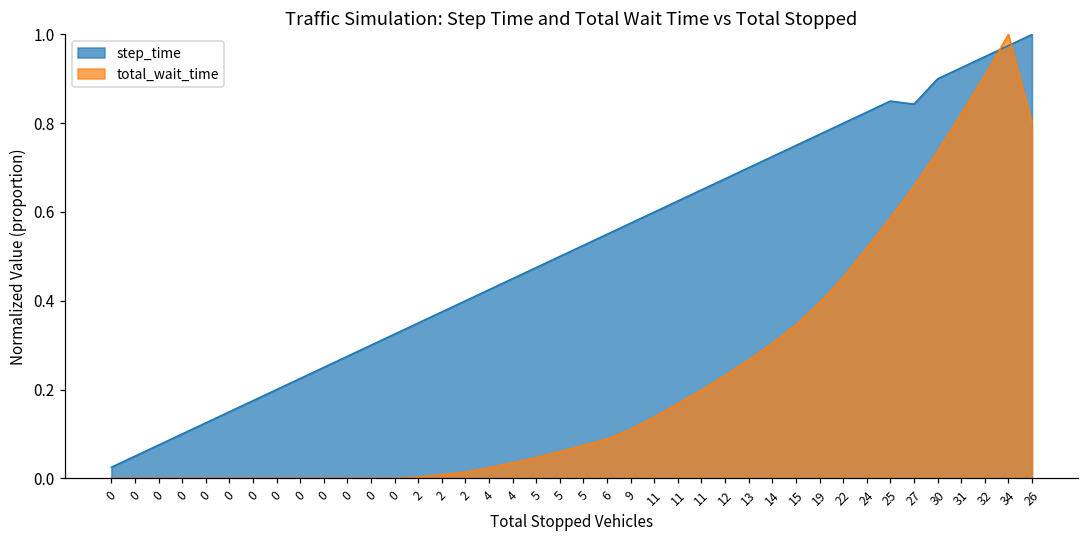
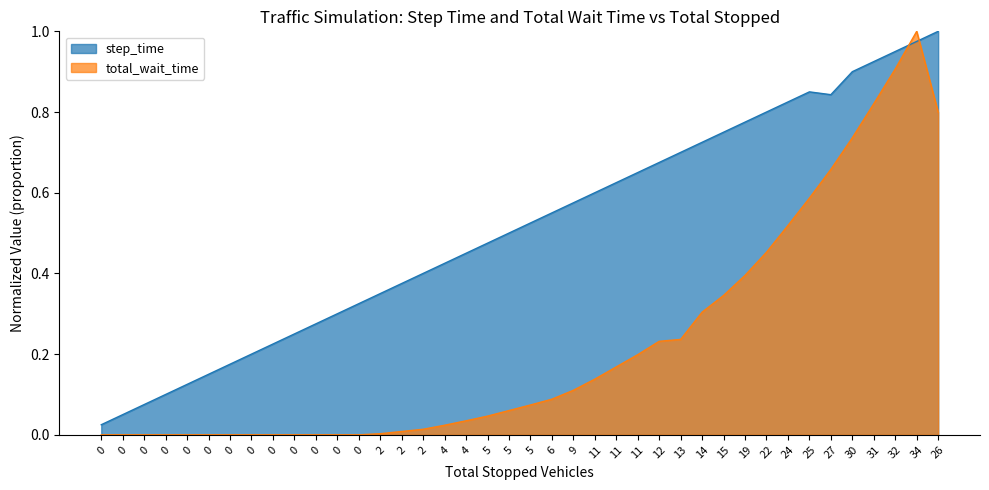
total_wait_time, 13: 0.27 -> 0.24
